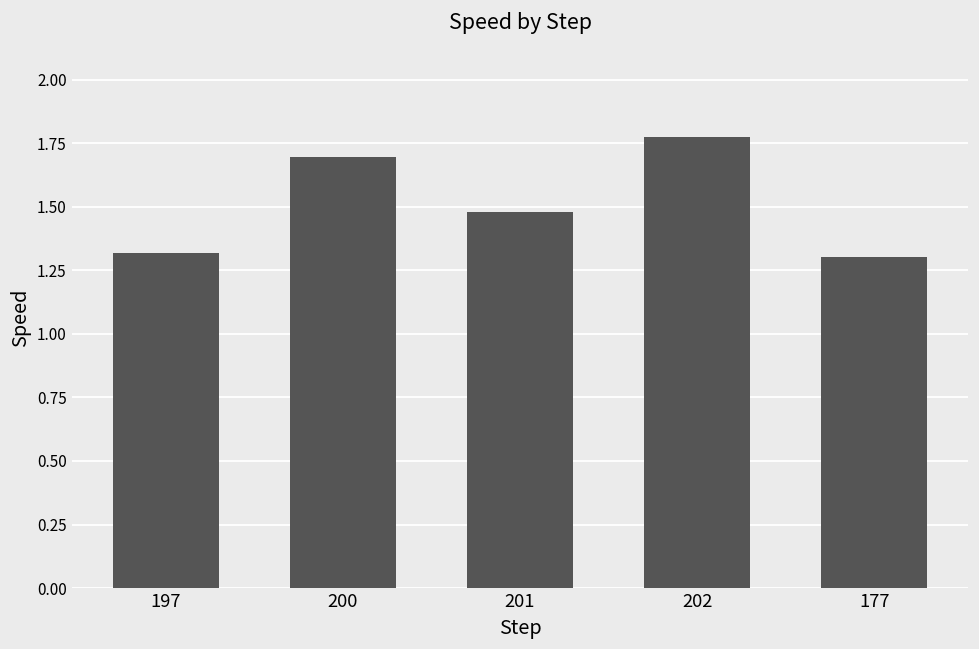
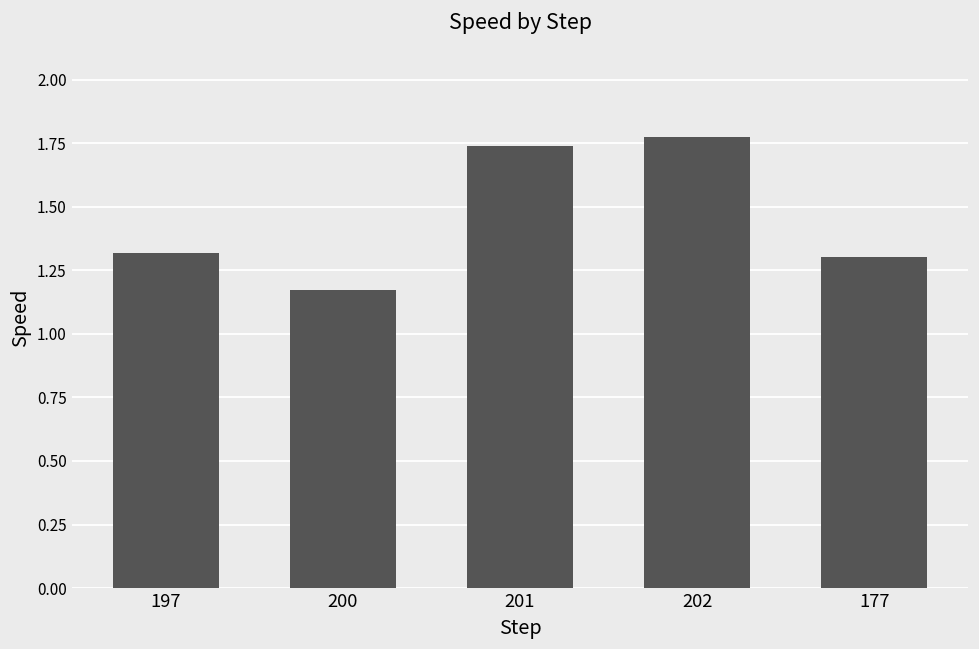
200: 1.70 -> 1.17
201: 1.48 -> 1.74
